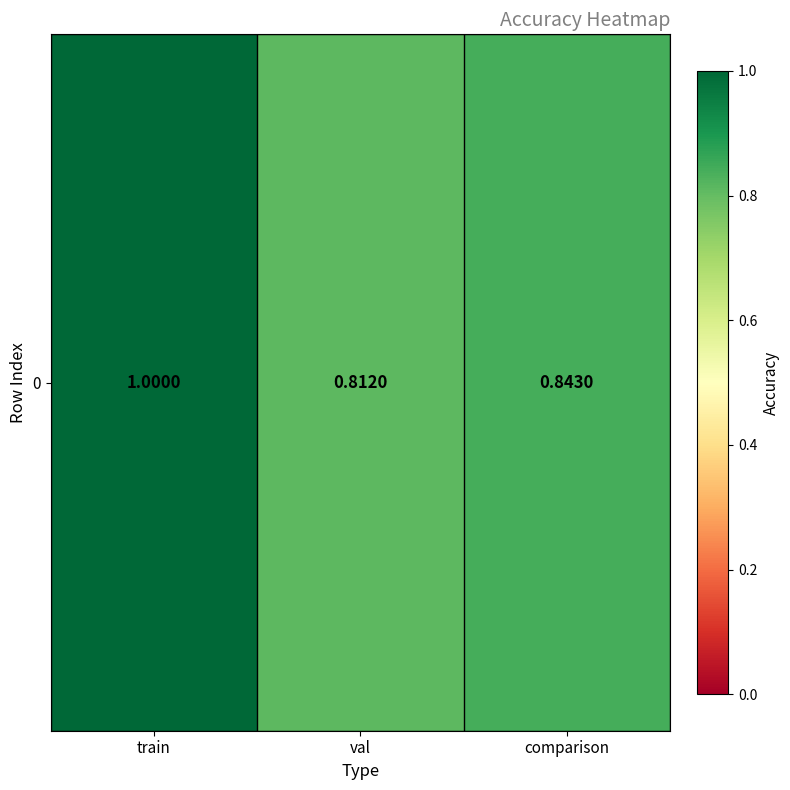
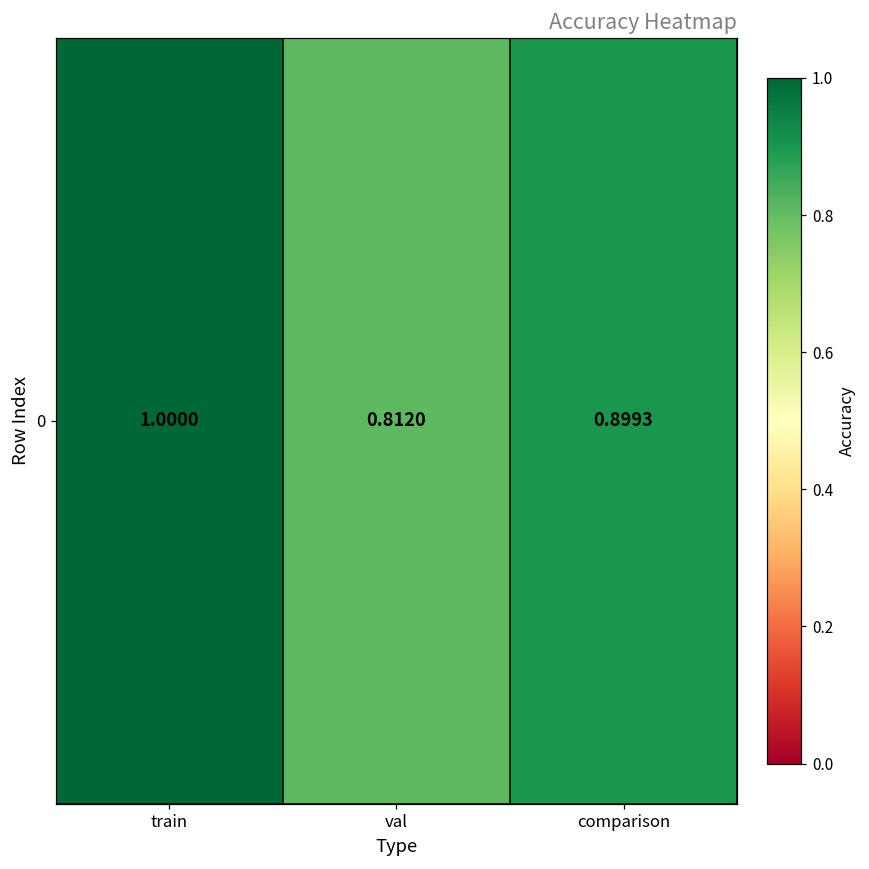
0, comparison: 0.8430 -> 0.8993
